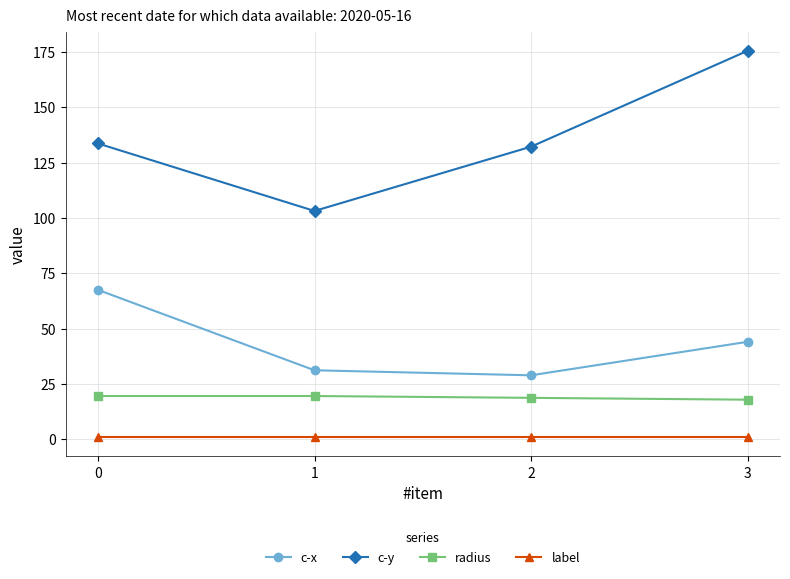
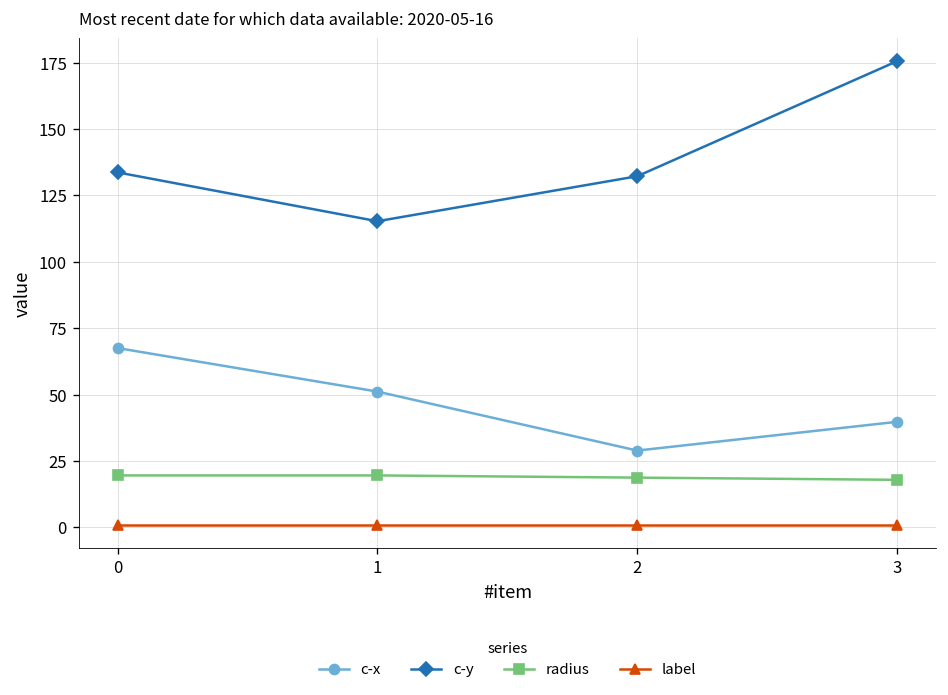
c-x, 1: 31 -> 51
c-y, 1: 103 -> 115
c-x, 3: 44 -> 40
